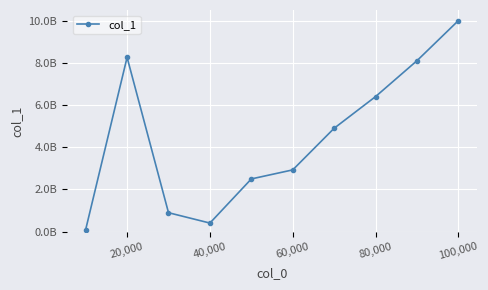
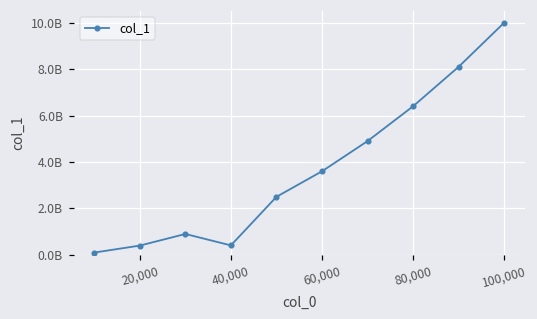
20,000: 8300000000 -> 400000000
60,000: 2900000000 -> 3600000000
